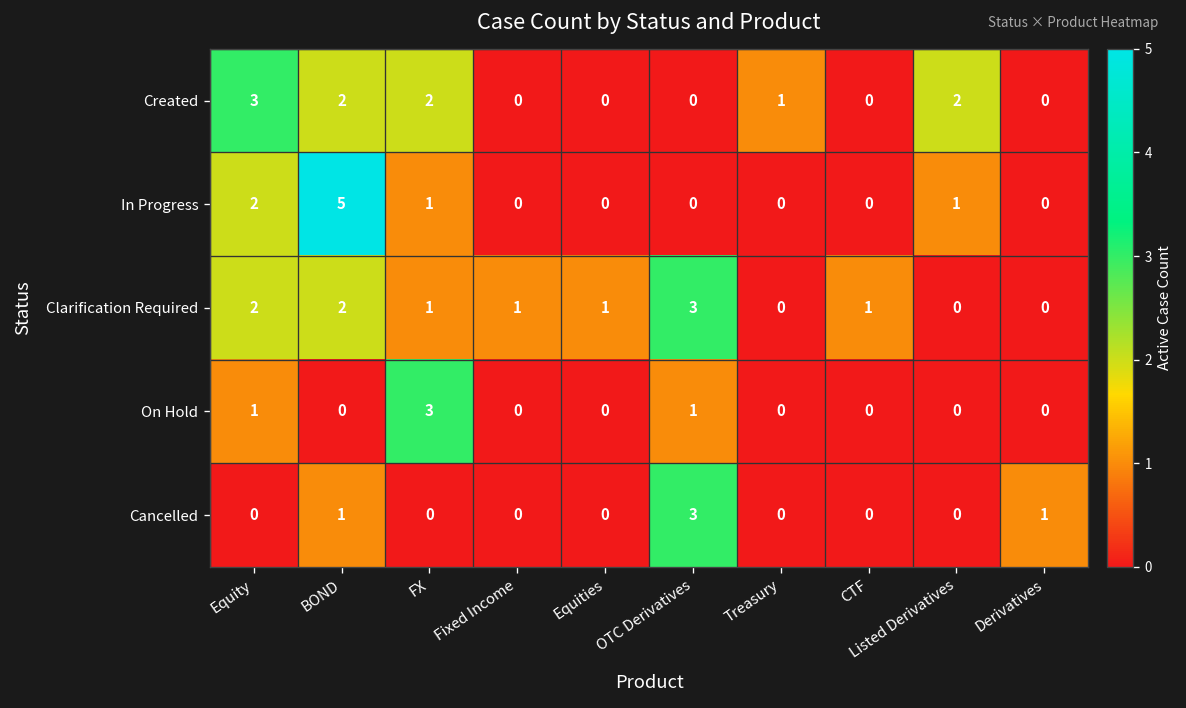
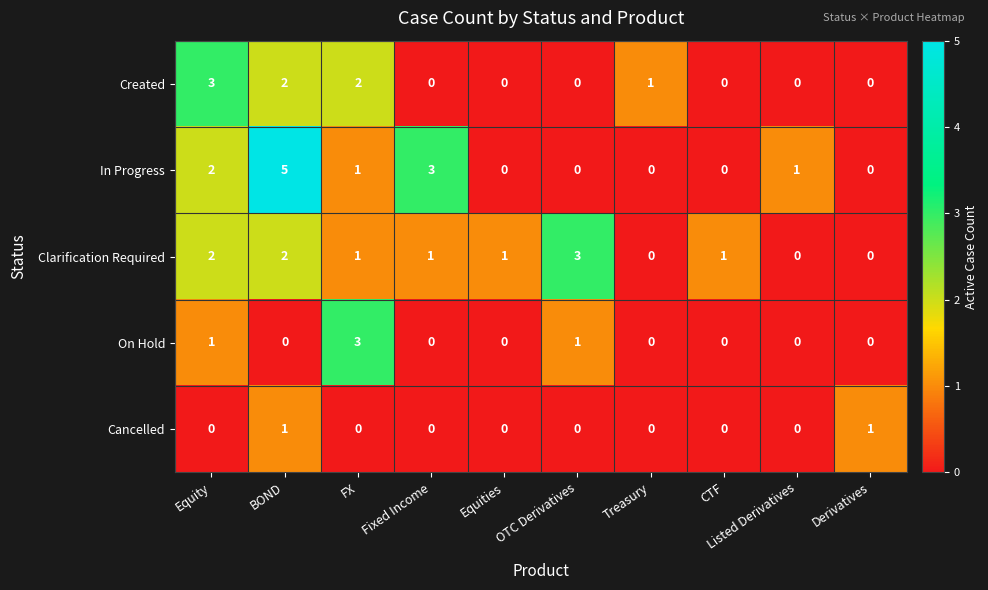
Created, Listed Derivatives: 2 -> 0
In Progress, Fixed Income: 0 -> 3
Cancelled, OTC Derivatives: 3 -> 0
